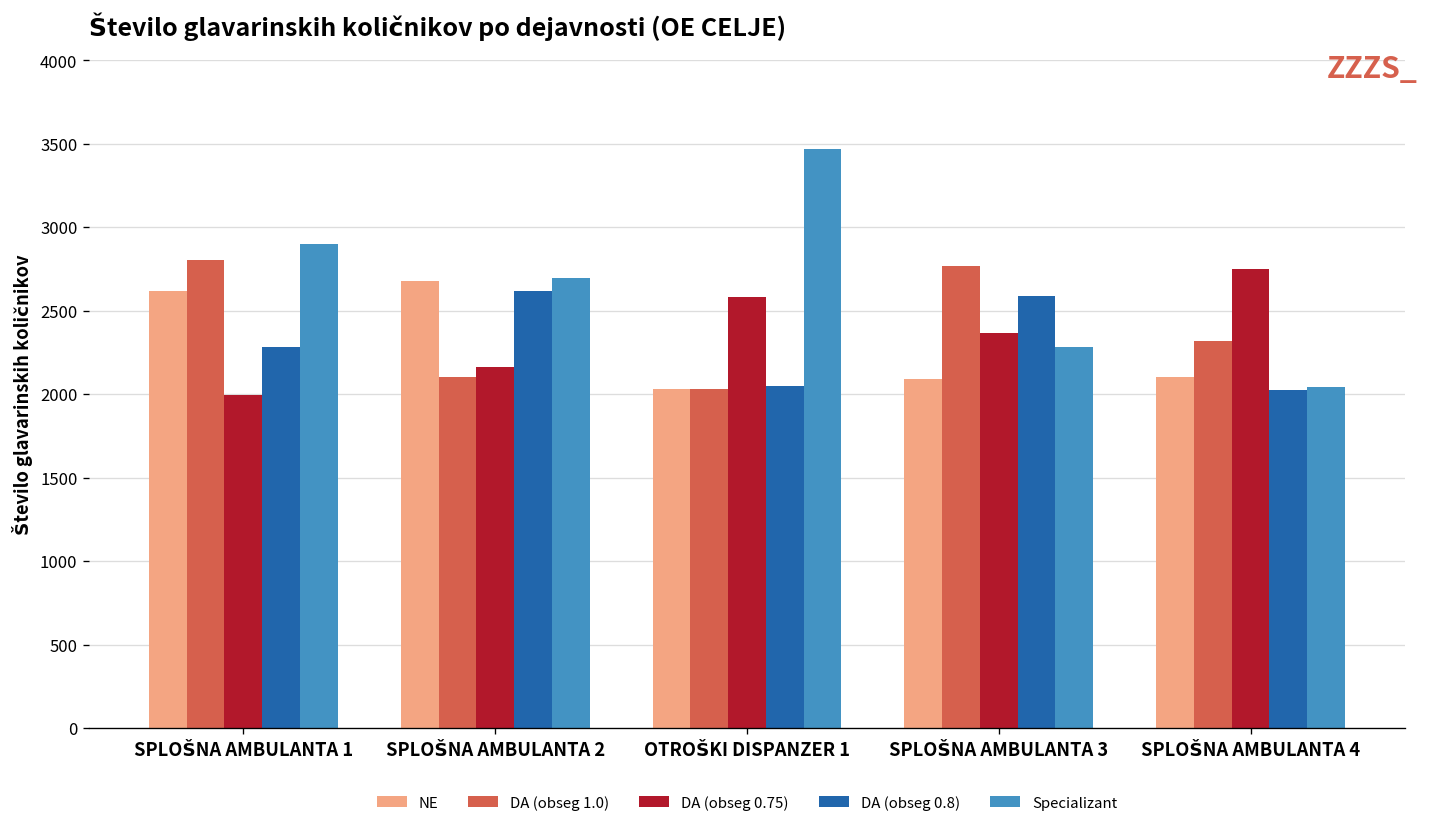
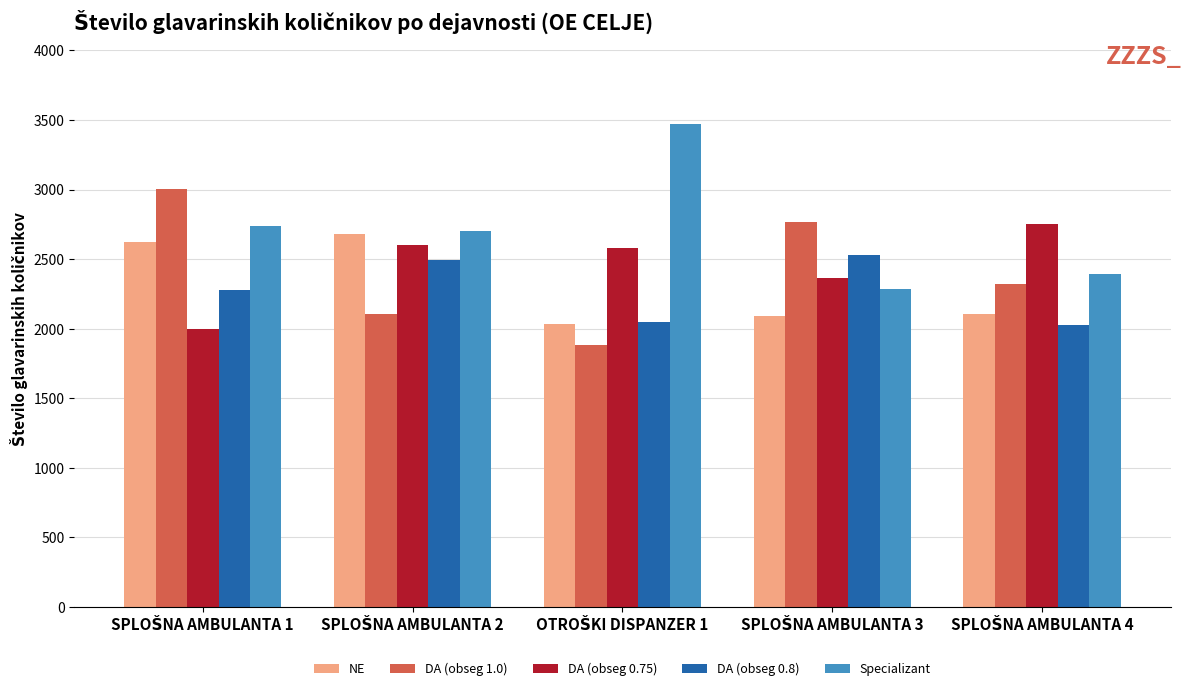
DA (obseg 1.0), SPLOŠNA AMBULANTA 1: 2810 -> 3000
Specializant, SPLOŠNA AMBULANTA 1: 2900 -> 2740
DA (obseg 0.75), SPLOŠNA AMBULANTA 2: 2160 -> 2600
DA (obseg 0.8), SPLOŠNA AMBULANTA 2: 2620 -> 2500
DA (obseg 1.0), OTROŠKI DISPANZER 1: 2030 -> 1890
DA (obseg 0.8), SPLOŠNA AMBULANTA 3: 2590 -> 2530
Specializant, SPLOŠNA AMBULANTA 4: 2040 -> 2390
